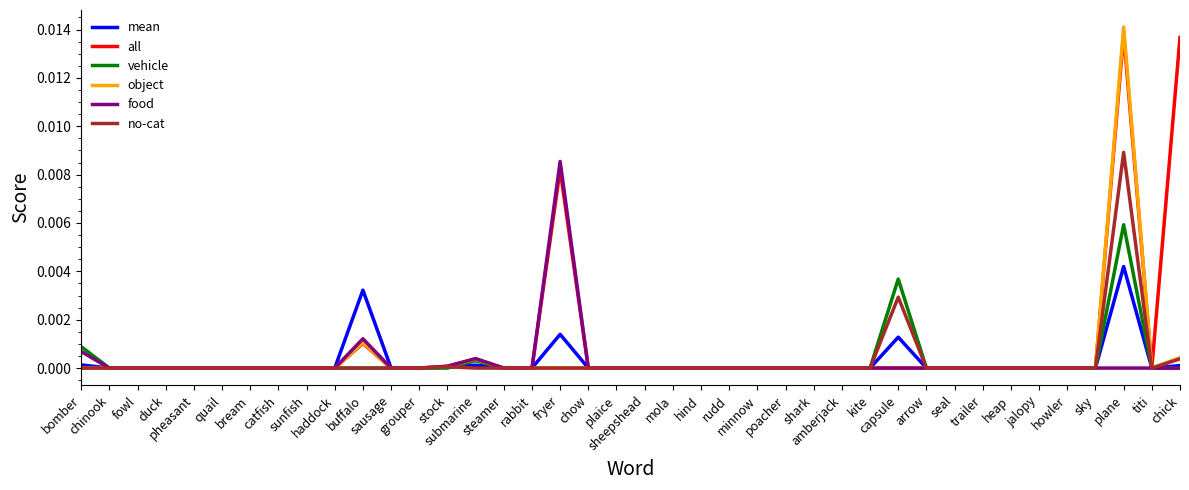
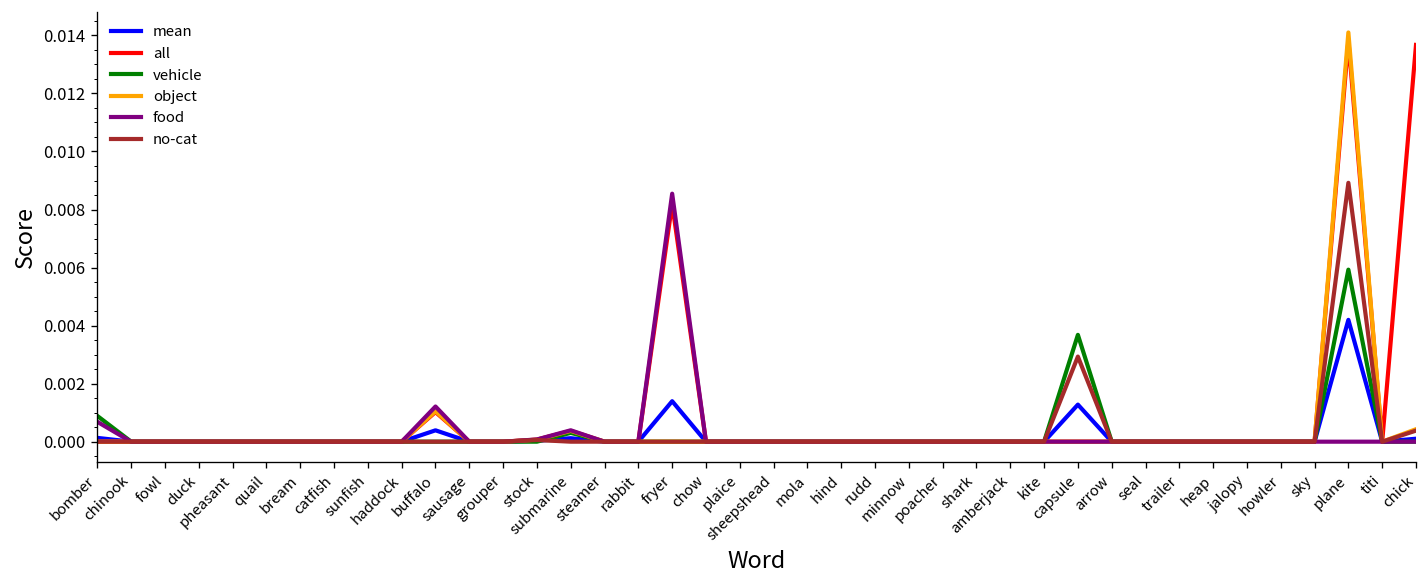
mean, buffalo: 0.0032 -> 0.0004
